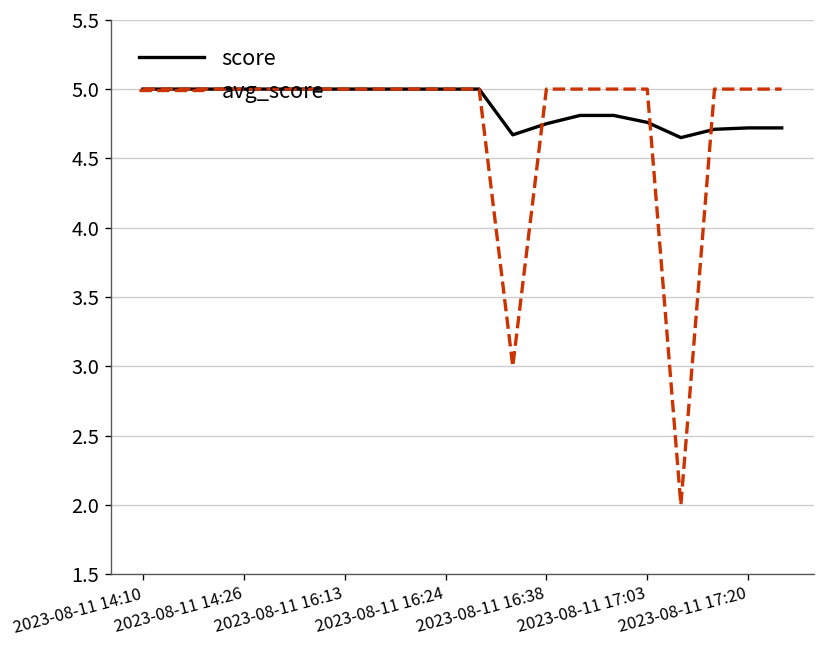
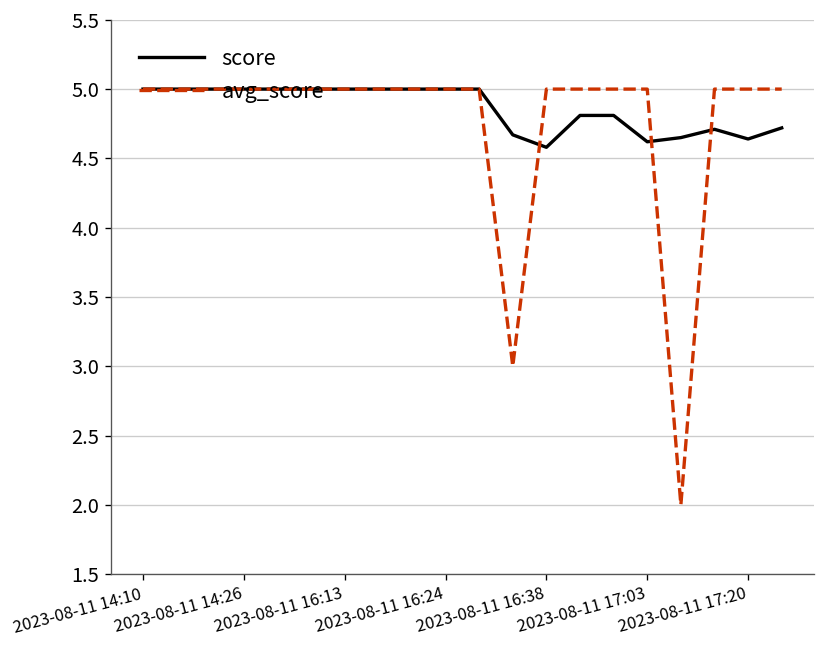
score, 2023-08-11 16:38: 4.75 -> 4.58
score, 2023-08-11 17:03: 4.76 -> 4.62
score, 2023-08-11 17:20: 4.72 -> 4.64
